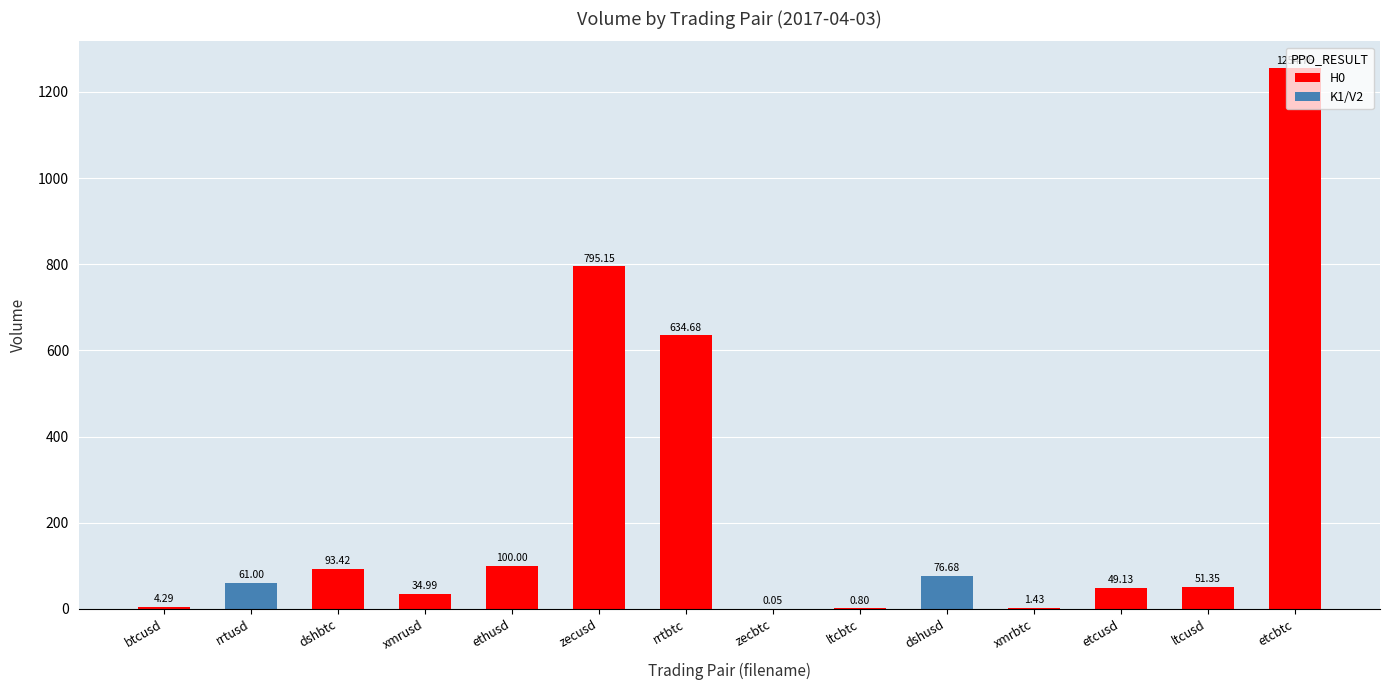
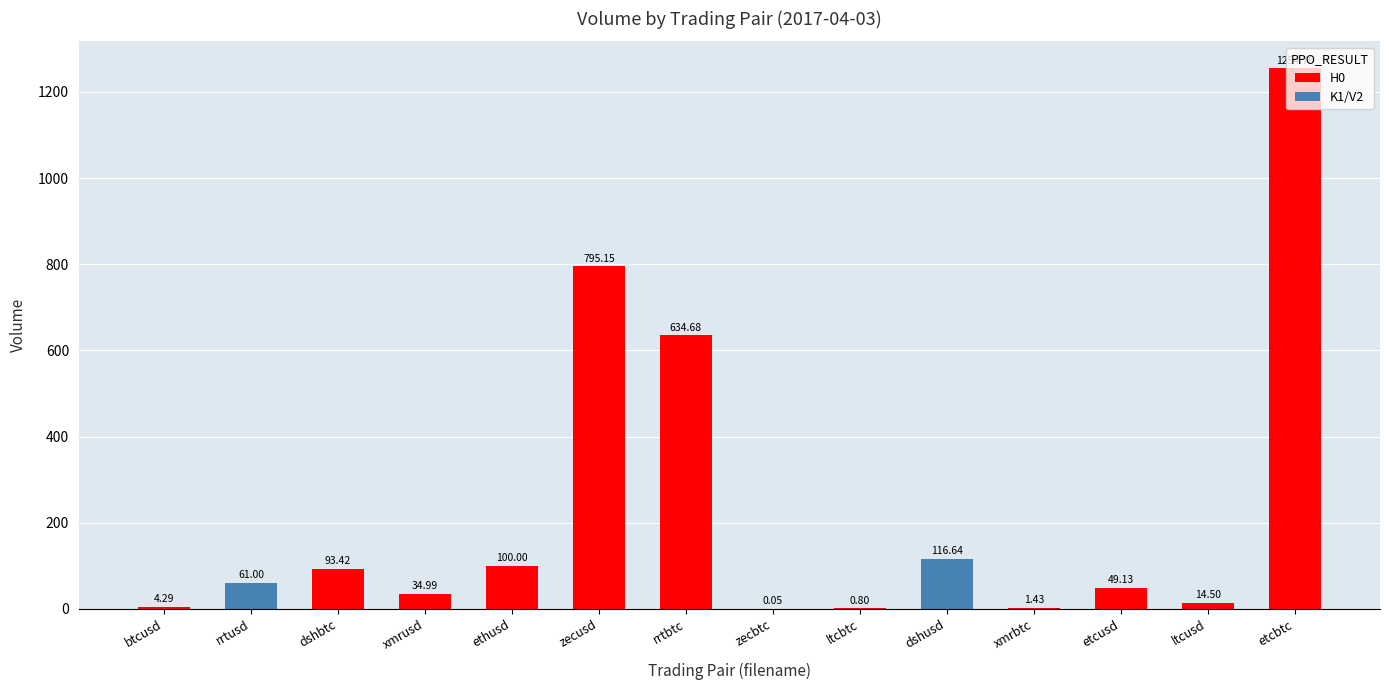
dshusd: 76.68 -> 116.64
ltcusd: 51.35 -> 14.50
